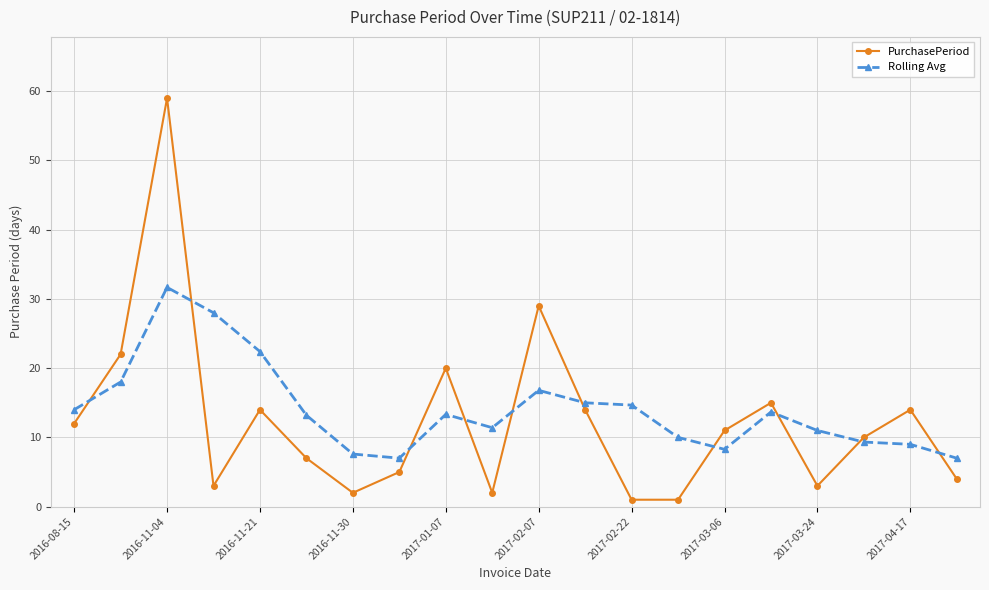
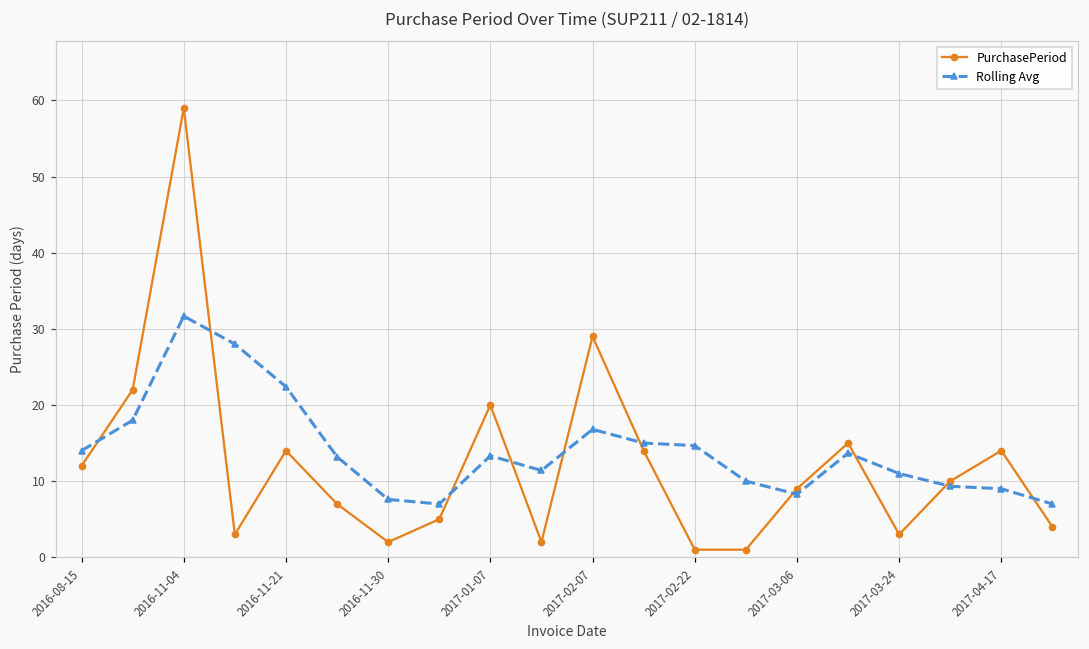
PurchasePeriod, 2017-03-06: 11 -> 9
